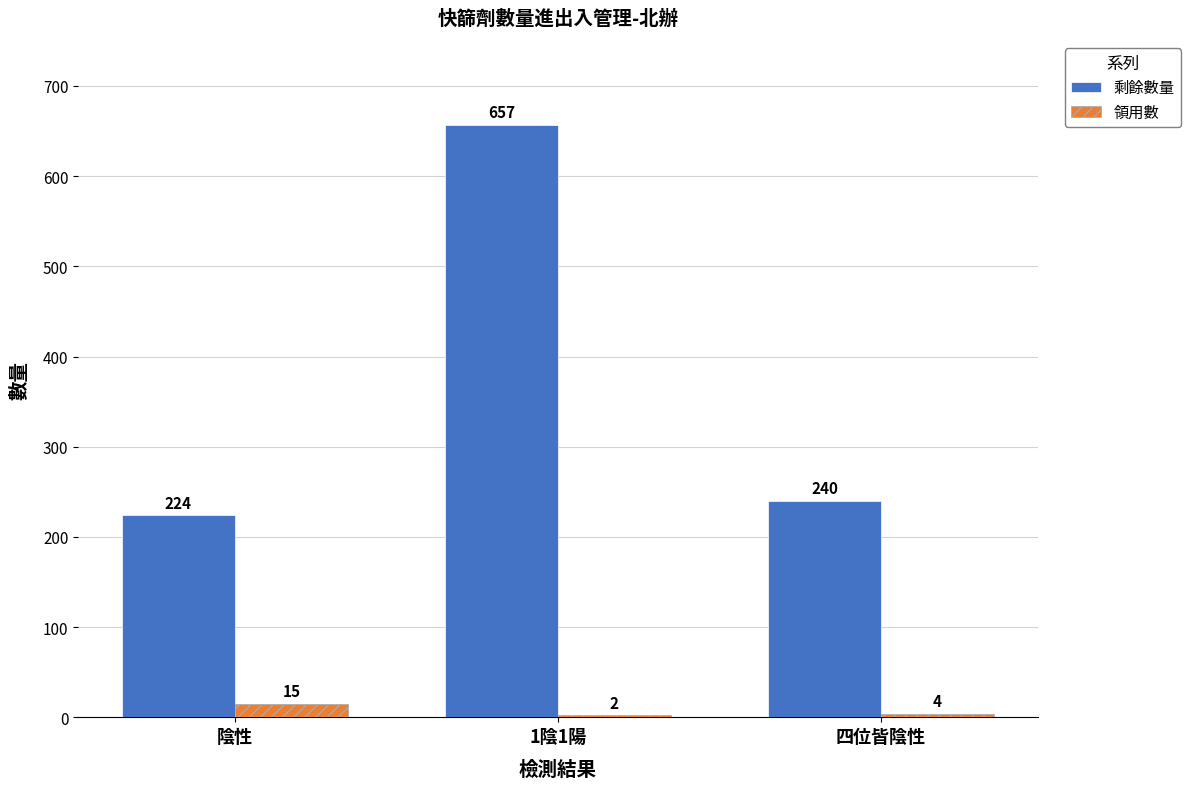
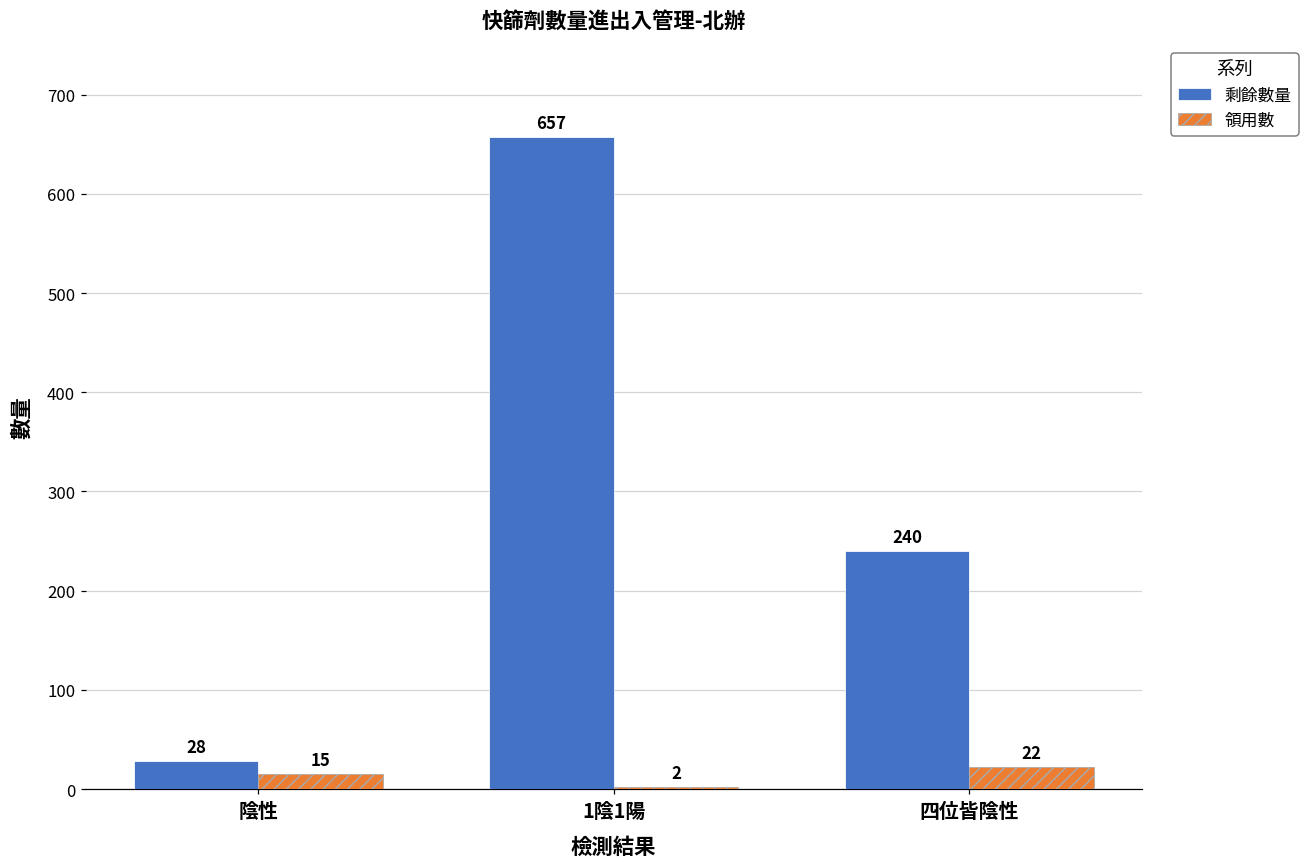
剩餘數量, 陰性: 224 -> 28
領用數, 四位皆陰性: 4 -> 22
